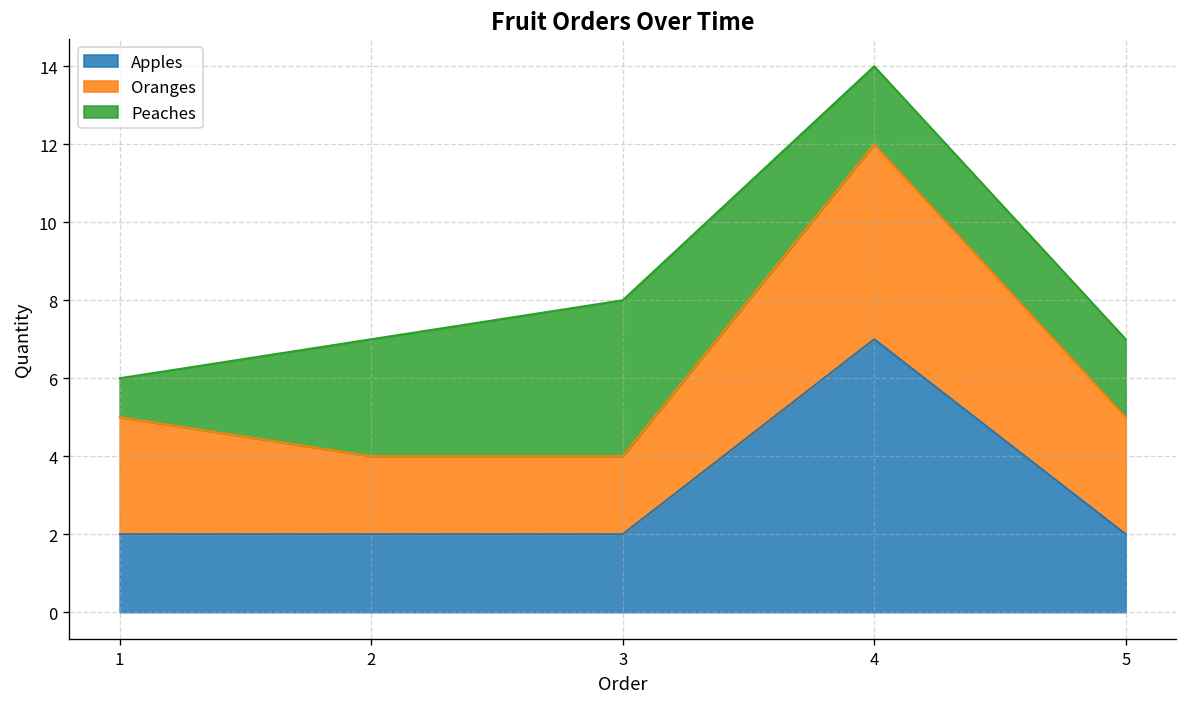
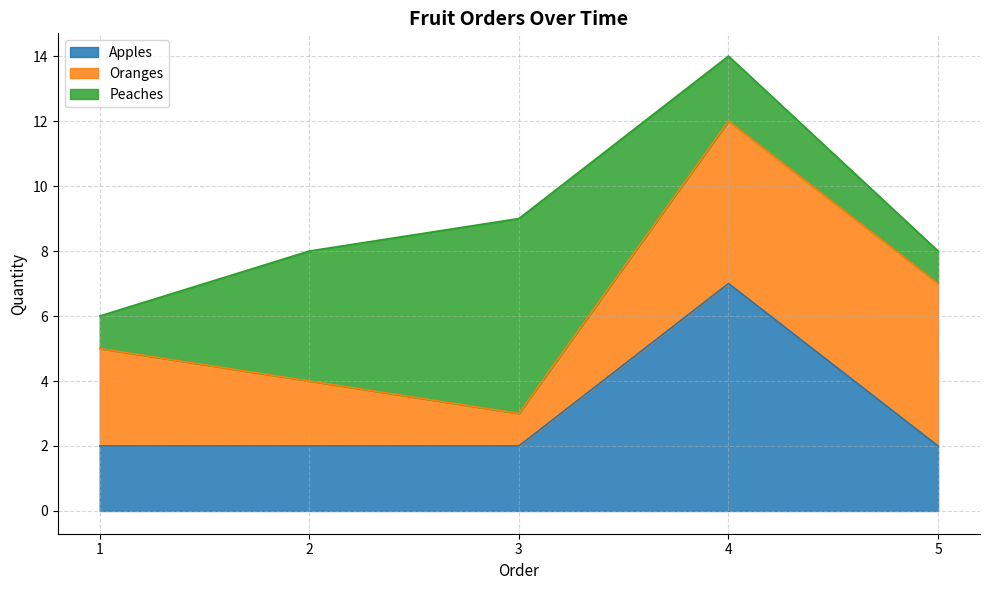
Peaches, 2: 3 -> 4
Oranges, 3: 2 -> 1
Peaches, 3: 4 -> 6
Oranges, 5: 3 -> 5
Peaches, 5: 2 -> 1
